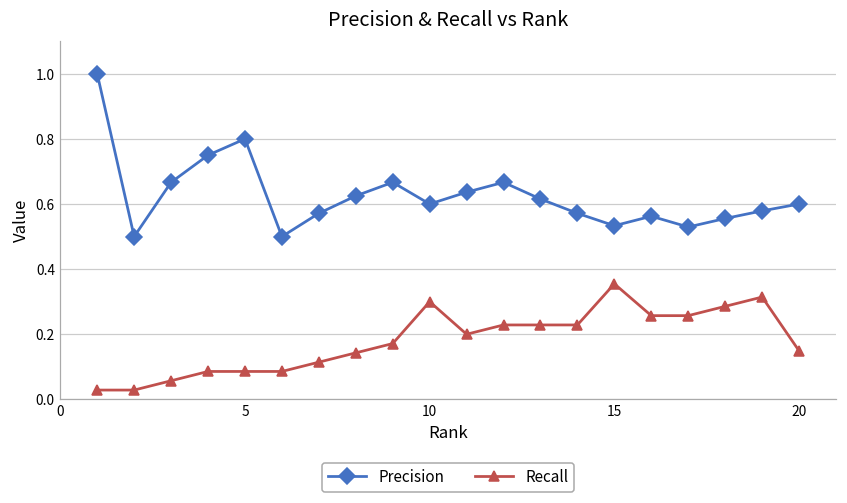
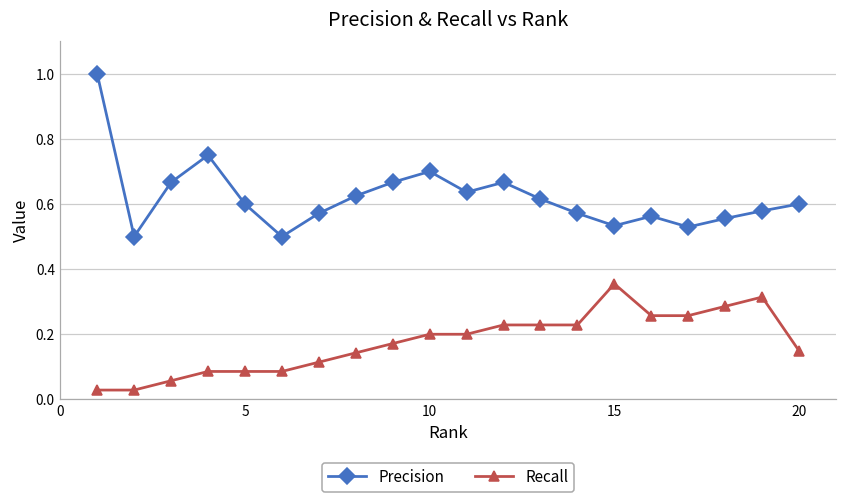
Precision, 5: 0.8 -> 0.6
Precision, 10: 0.6 -> 0.7
Recall, 10: 0.3 -> 0.2
